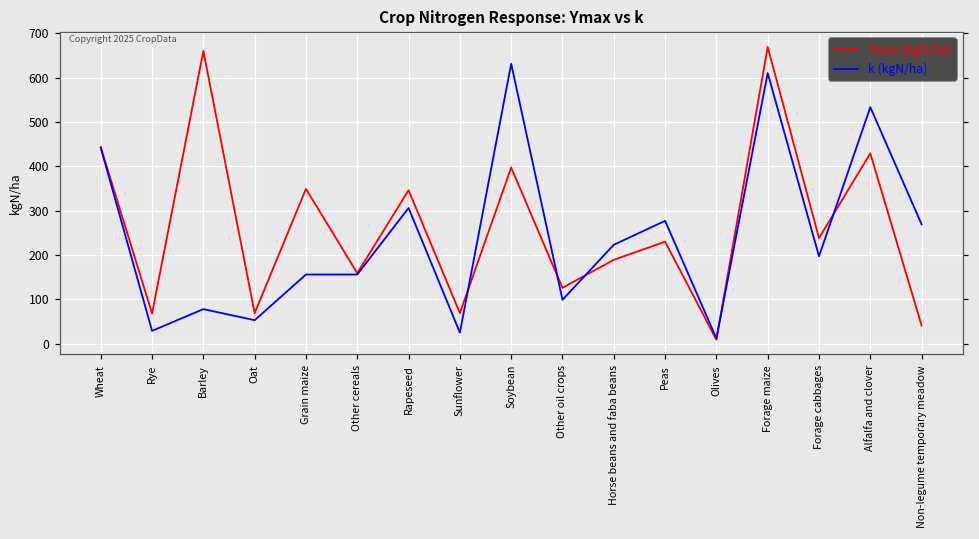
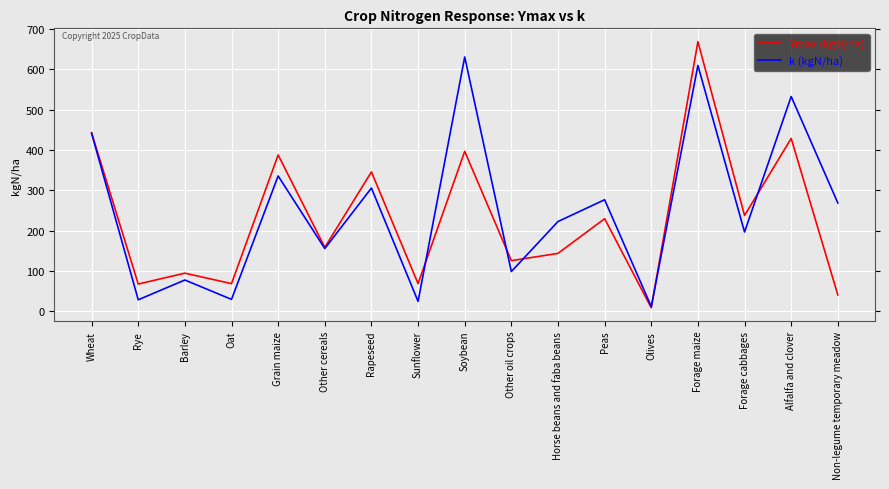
Ymax (kgN/ha), Barley: 660 -> 100
k (kgN/ha), Oat: 50 -> 30
Ymax (kgN/ha), Grain maize: 350 -> 390
k (kgN/ha), Grain maize: 160 -> 340
Ymax (kgN/ha), Horse beans and faba beans: 190 -> 140
